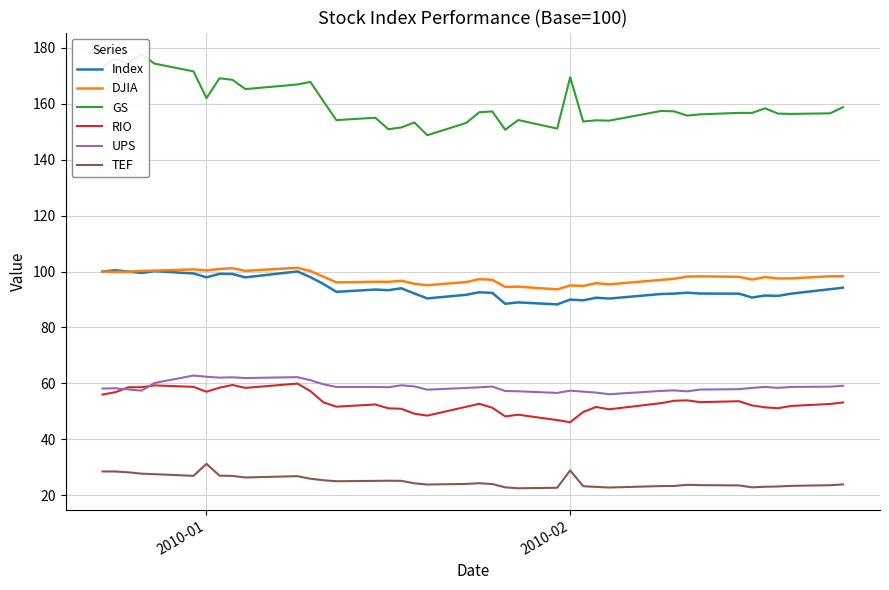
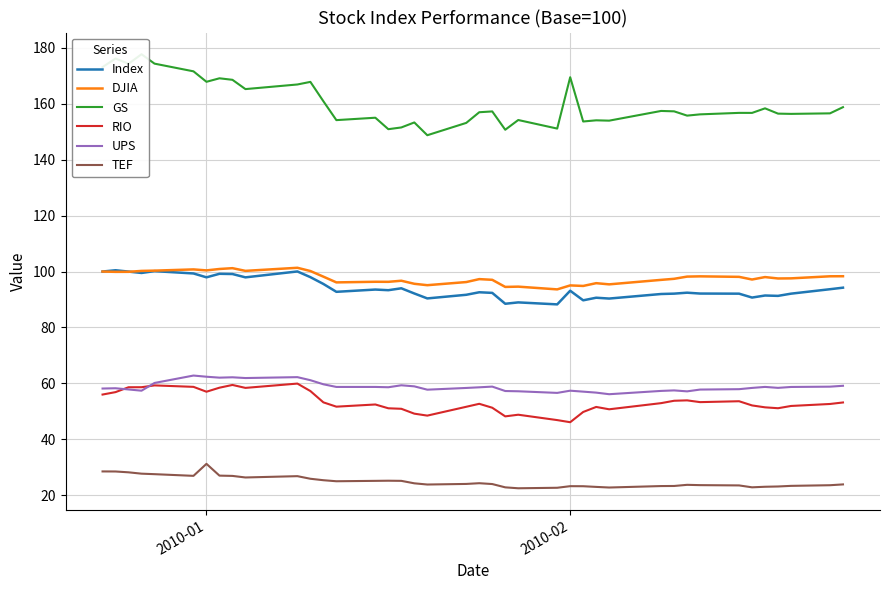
GS, 2010-01: 162 -> 168
Index, 2010-02: 90 -> 93
TEF, 2010-02: 29 -> 23
